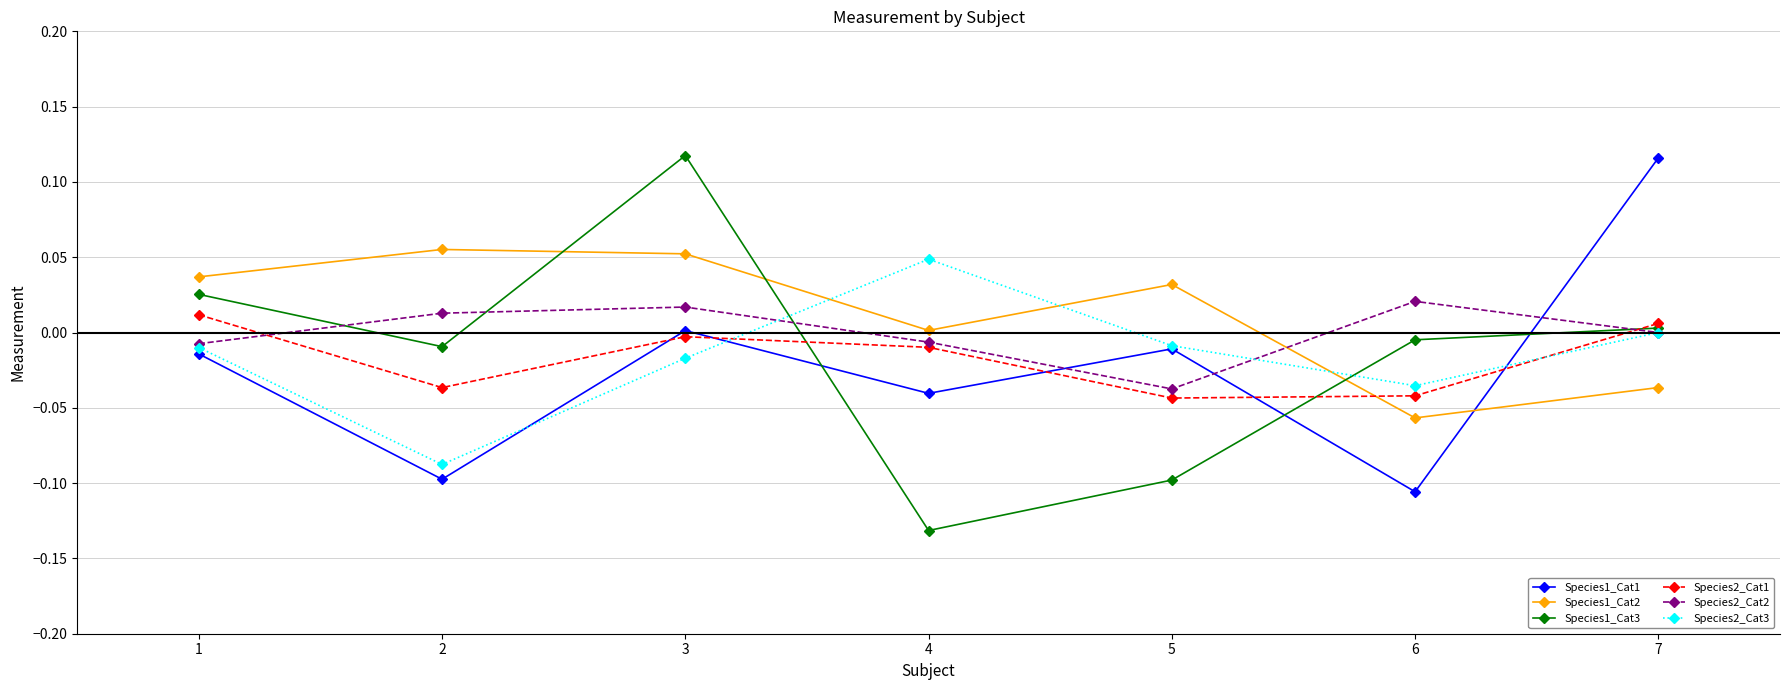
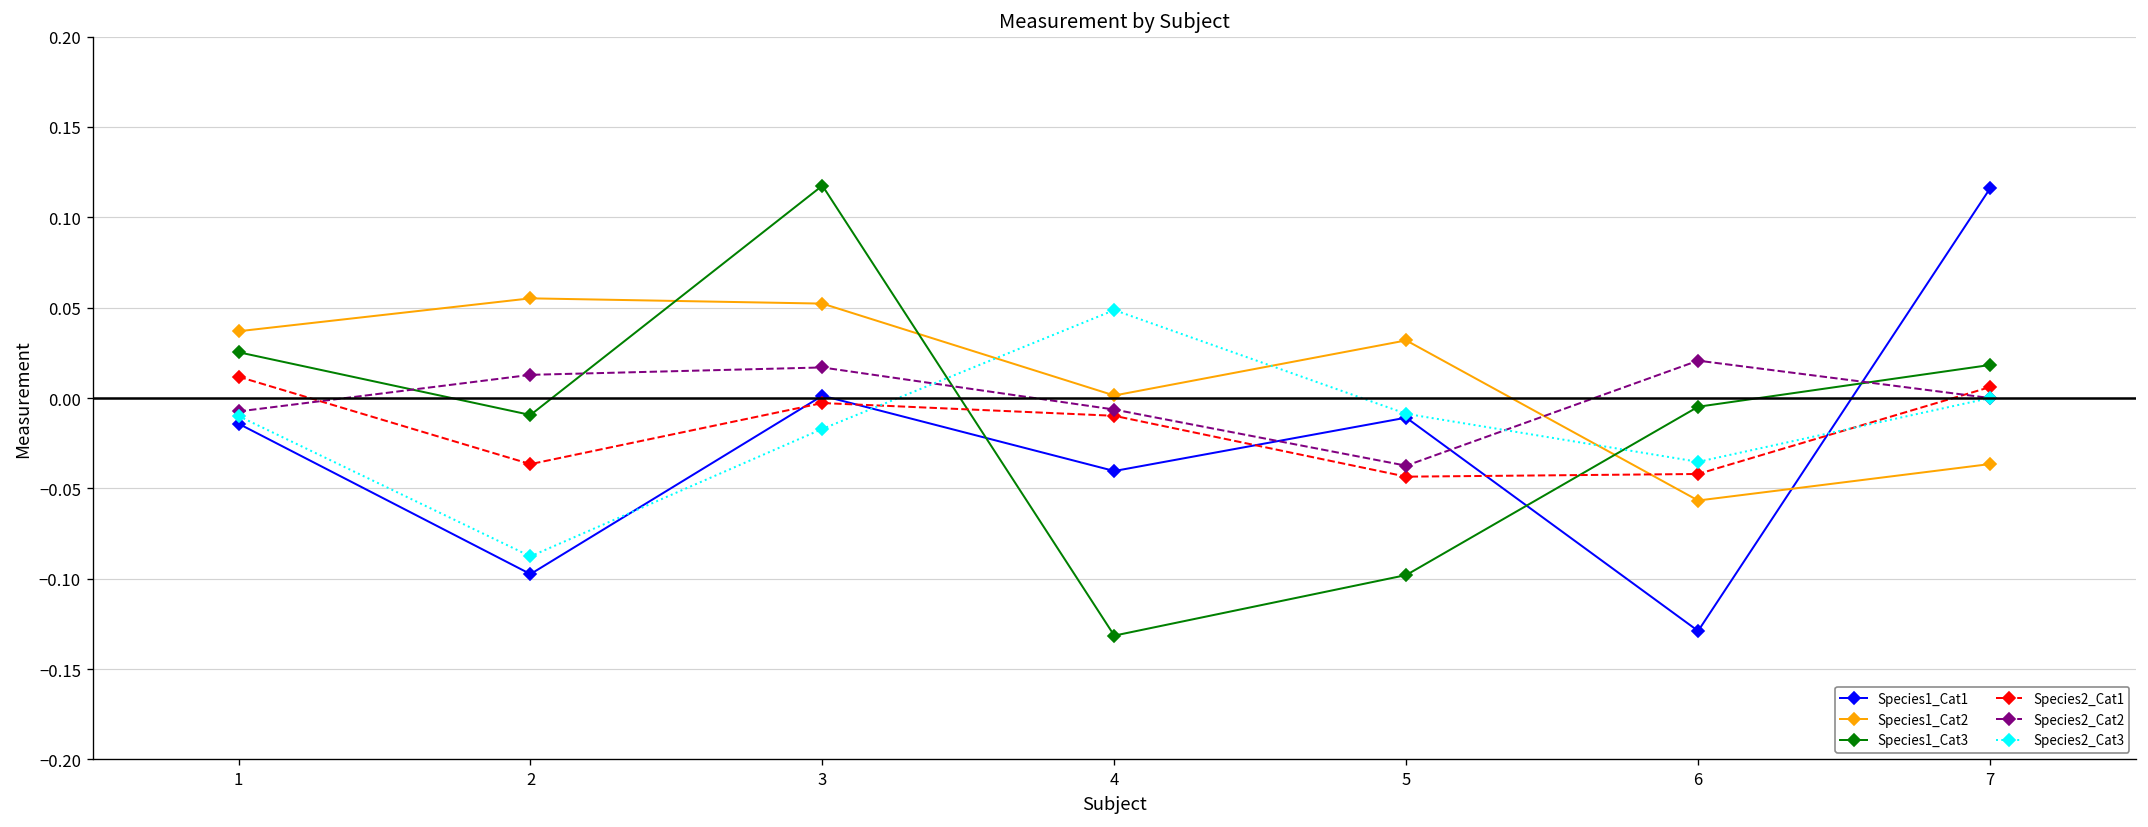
Species1_Cat1, 6: -0.106 -> -0.129
Species1_Cat3, 7: 0.003 -> 0.018
